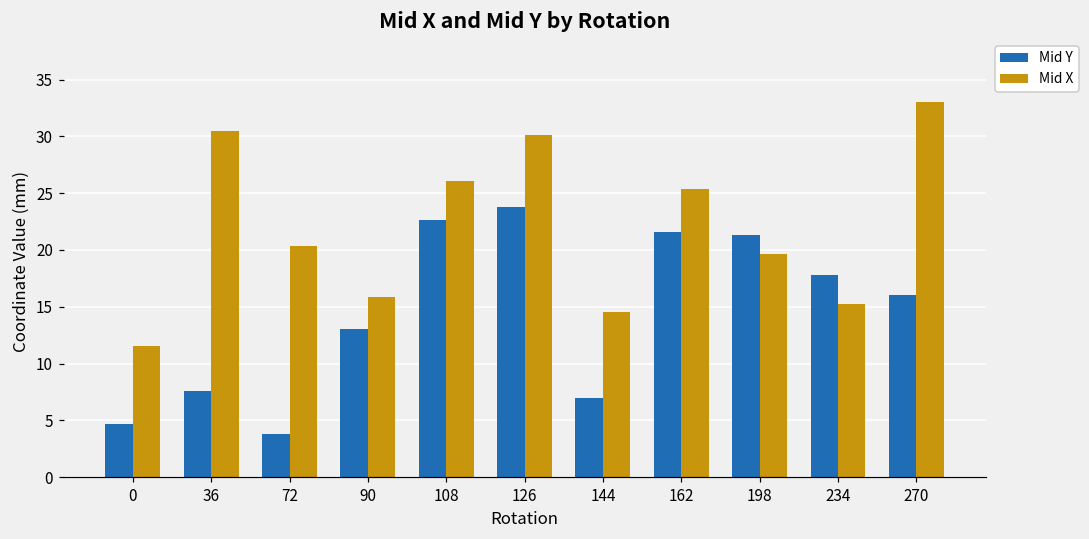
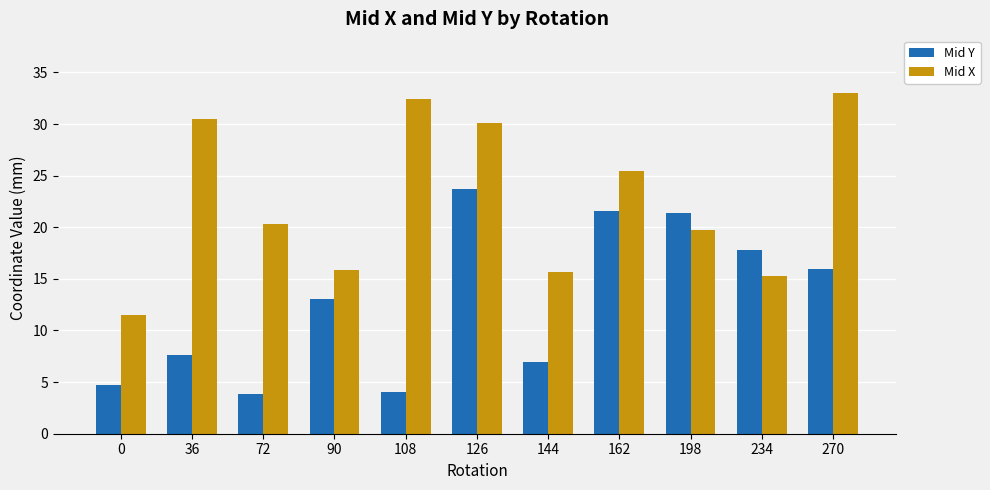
Mid Y, 108: 22.6 -> 4.1
Mid X, 108: 26.0 -> 32.4
Mid X, 144: 14.5 -> 15.6
